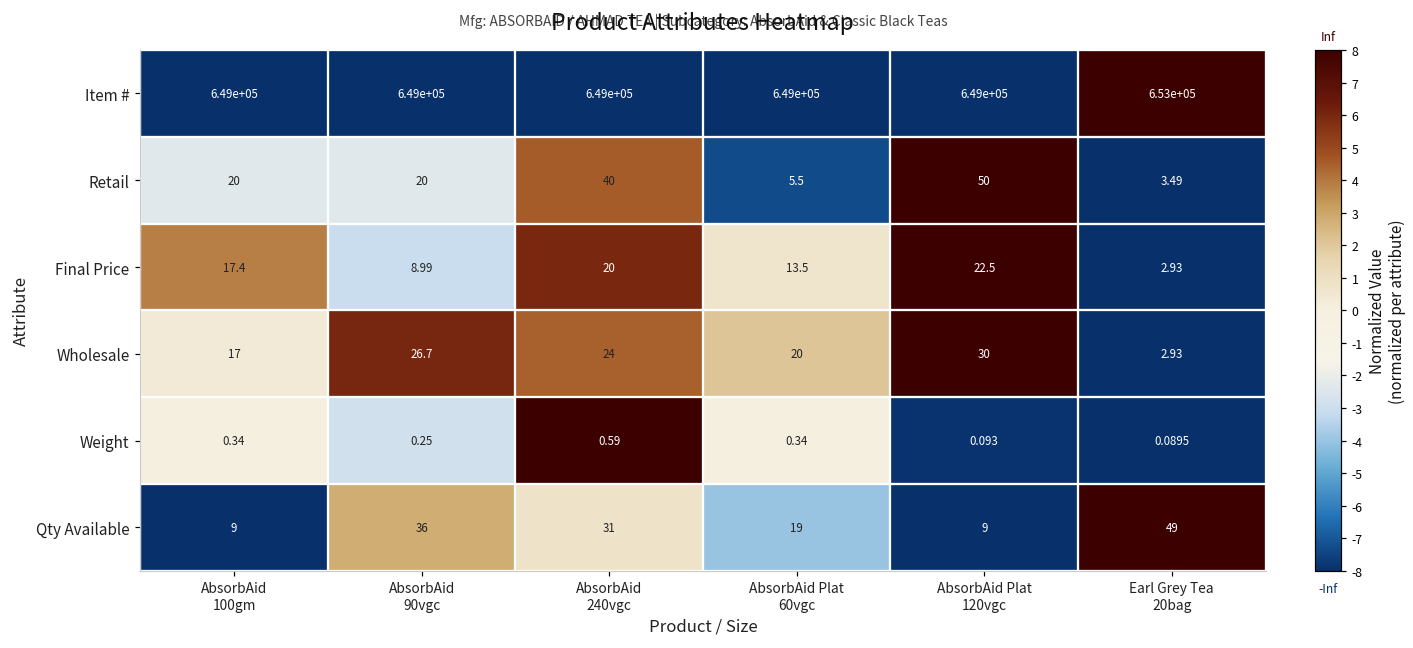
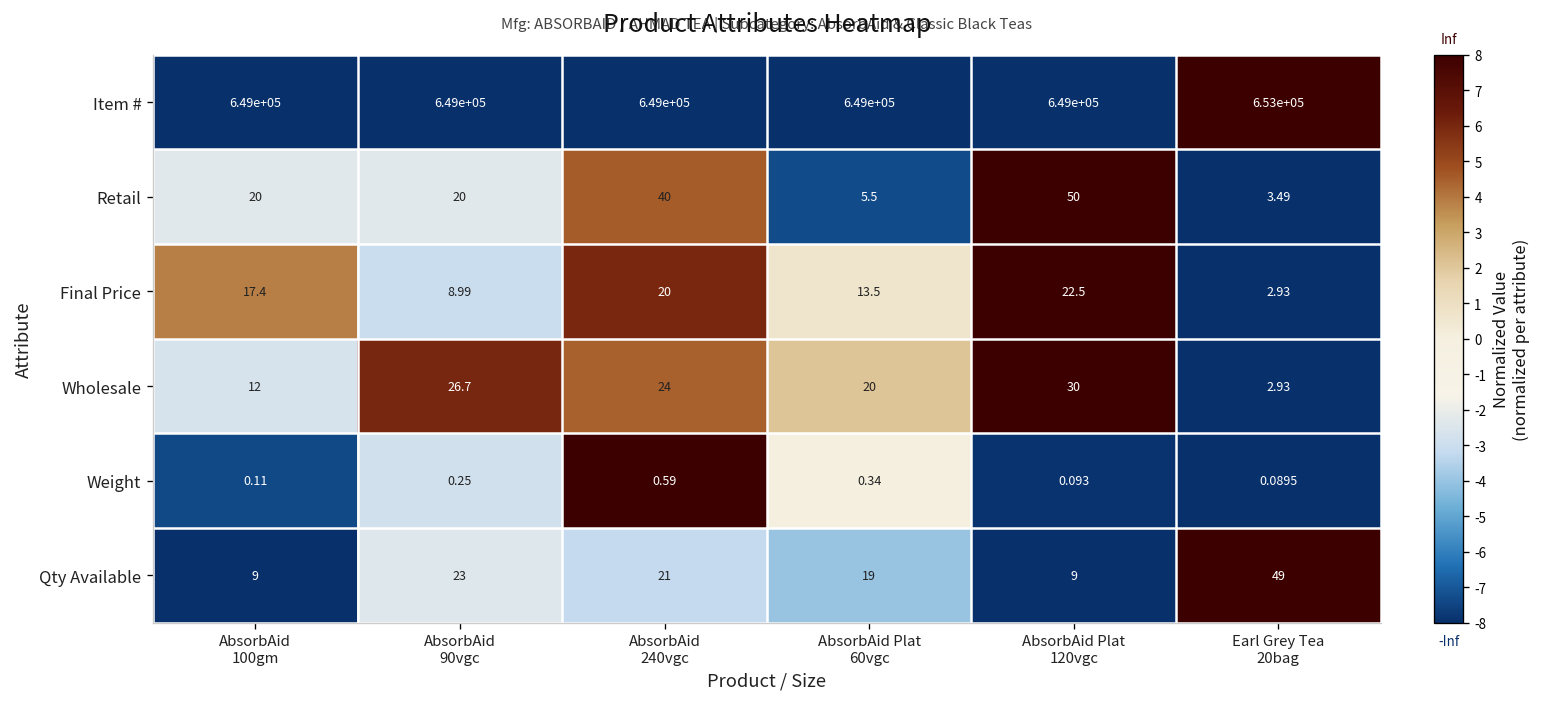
Wholesale, AbsorbAid 100gm: 17 -> 12
Weight, AbsorbAid 100gm: 0.34 -> 0.11
Qty Available, AbsorbAid 90vgc: 36 -> 23
Qty Available, AbsorbAid 240vgc: 31 -> 21
